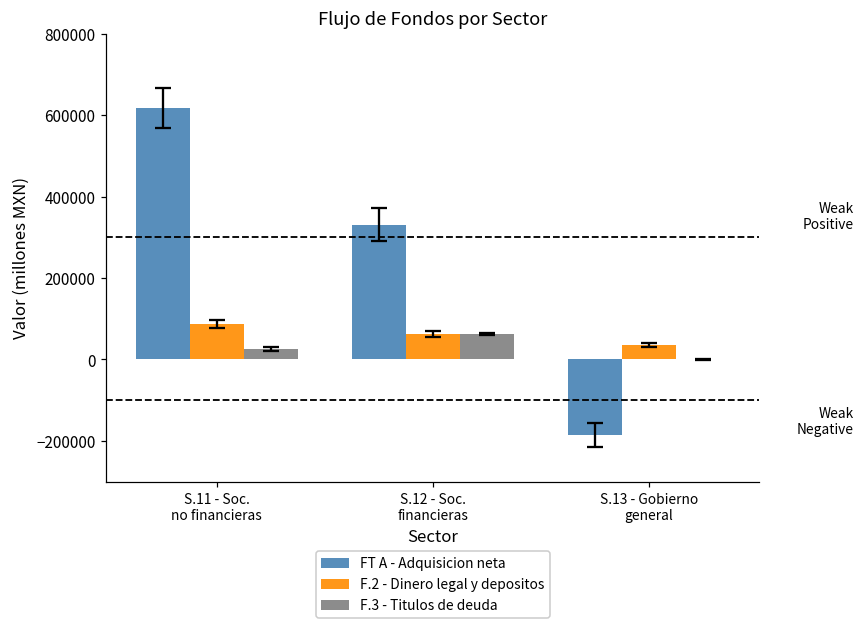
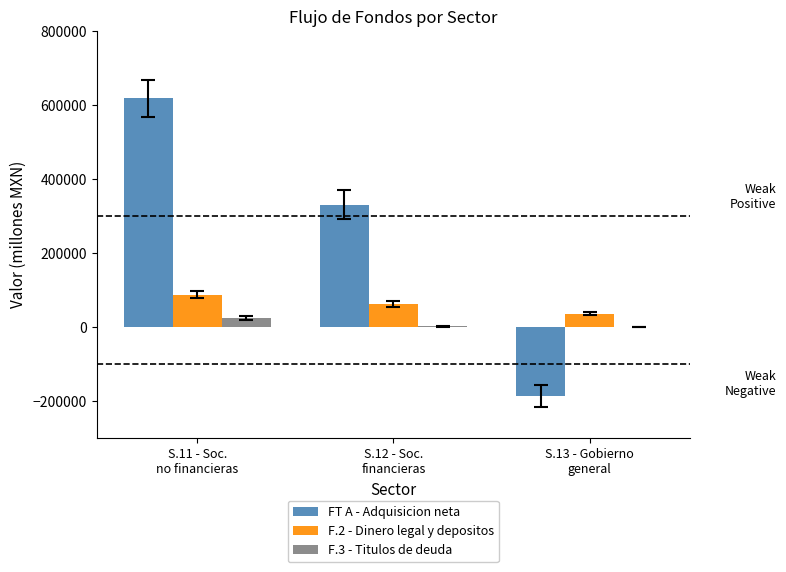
F.3 - Titulos de deuda, S.12 - Soc. financieras: 60000 -> 0
